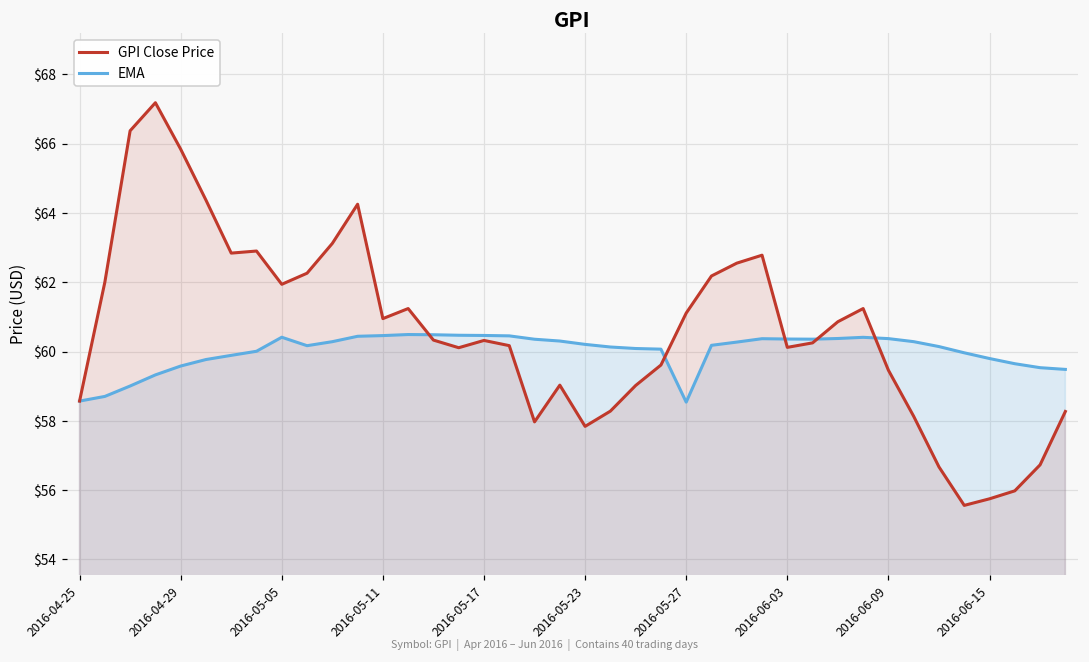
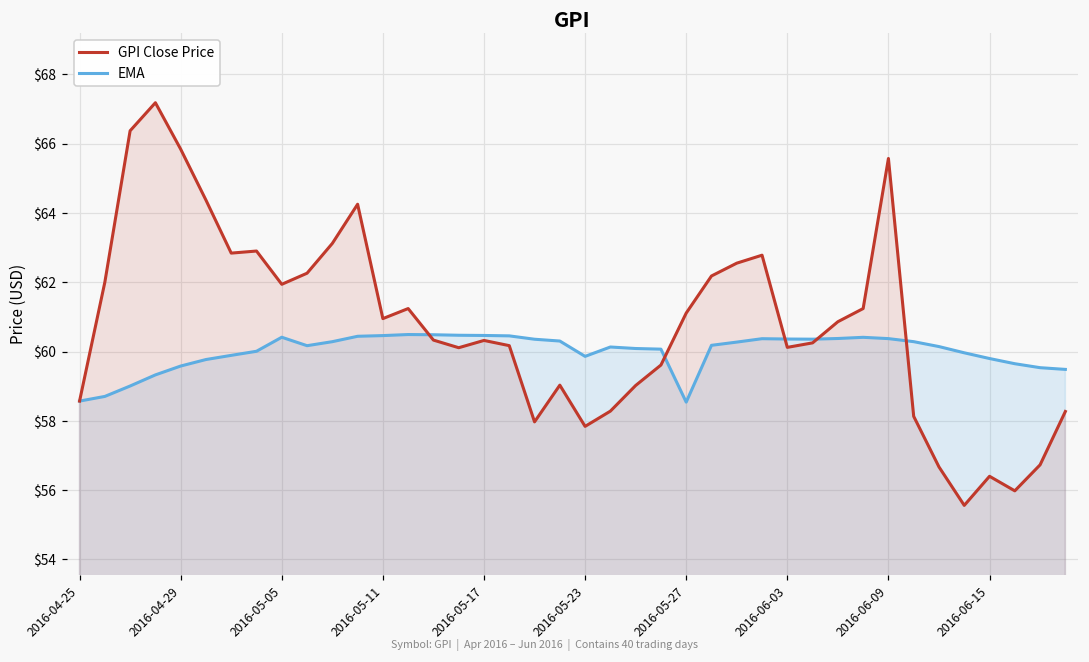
EMA, 2016-05-23: $60.2 -> $59.9
GPI Close Price, 2016-06-09: $59.5 -> $65.6
GPI Close Price, 2016-06-15: $55.8 -> $56.4
